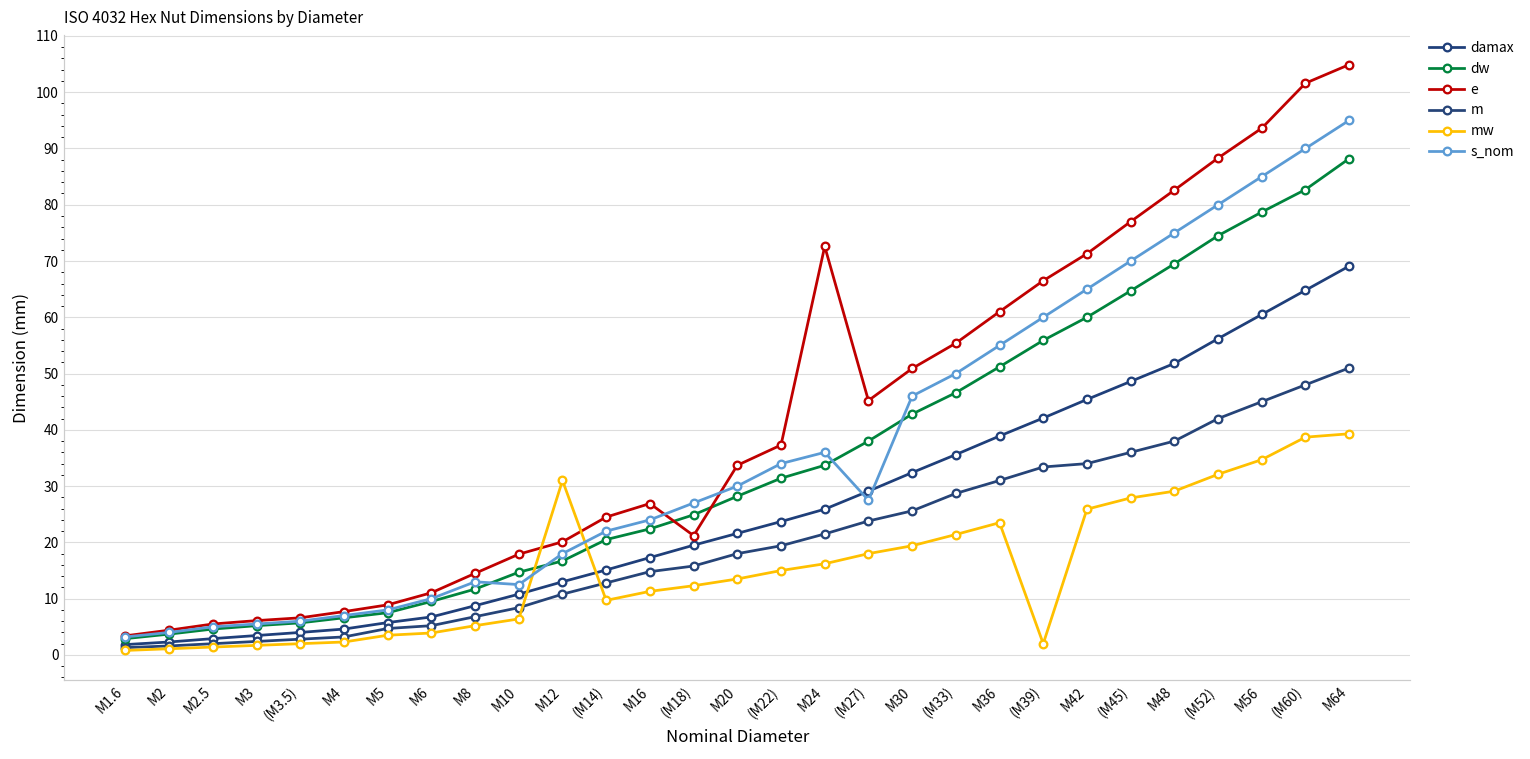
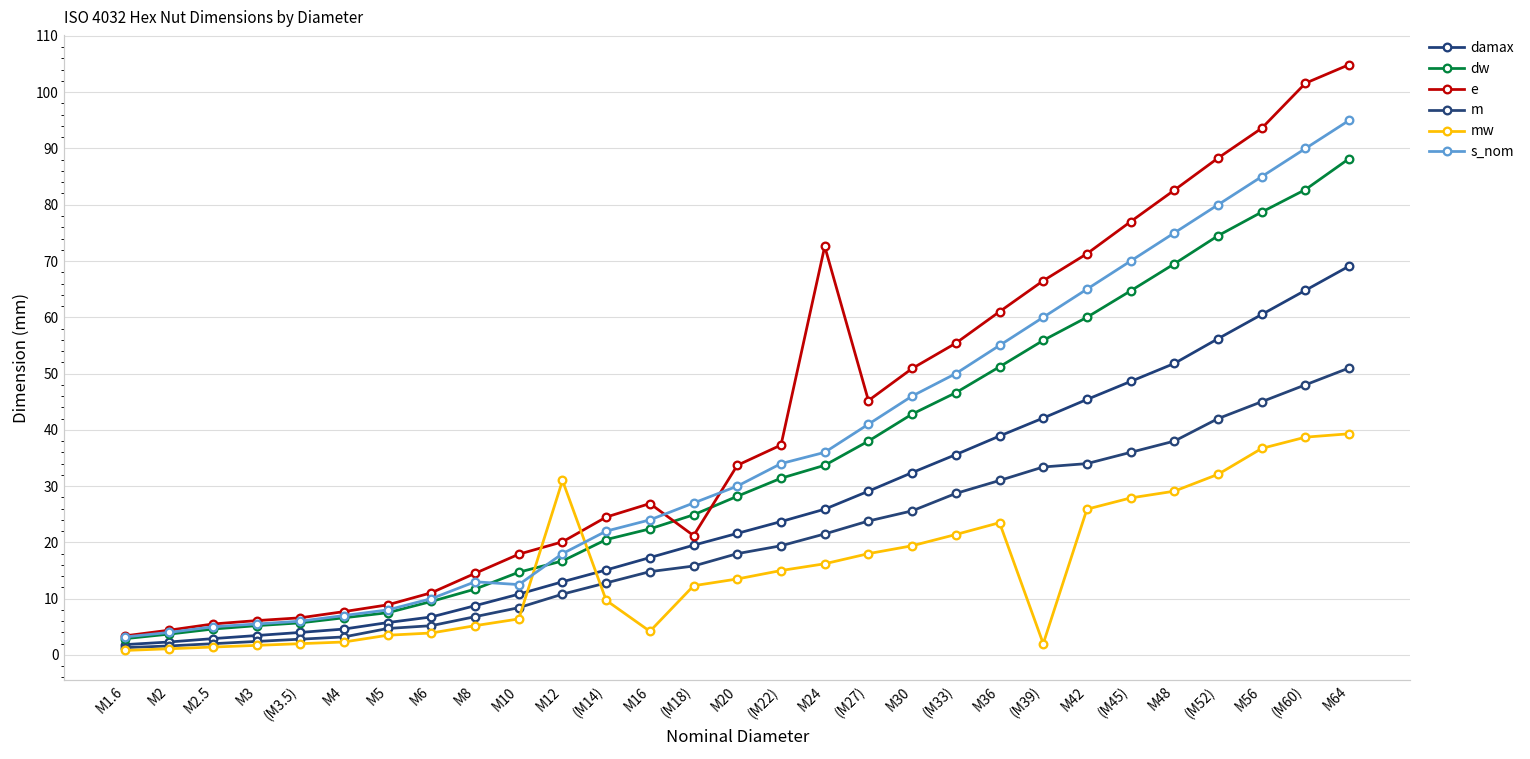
mw, M16: 11 -> 4
s_nom, (M27): 28 -> 41
mw, M56: 35 -> 37
